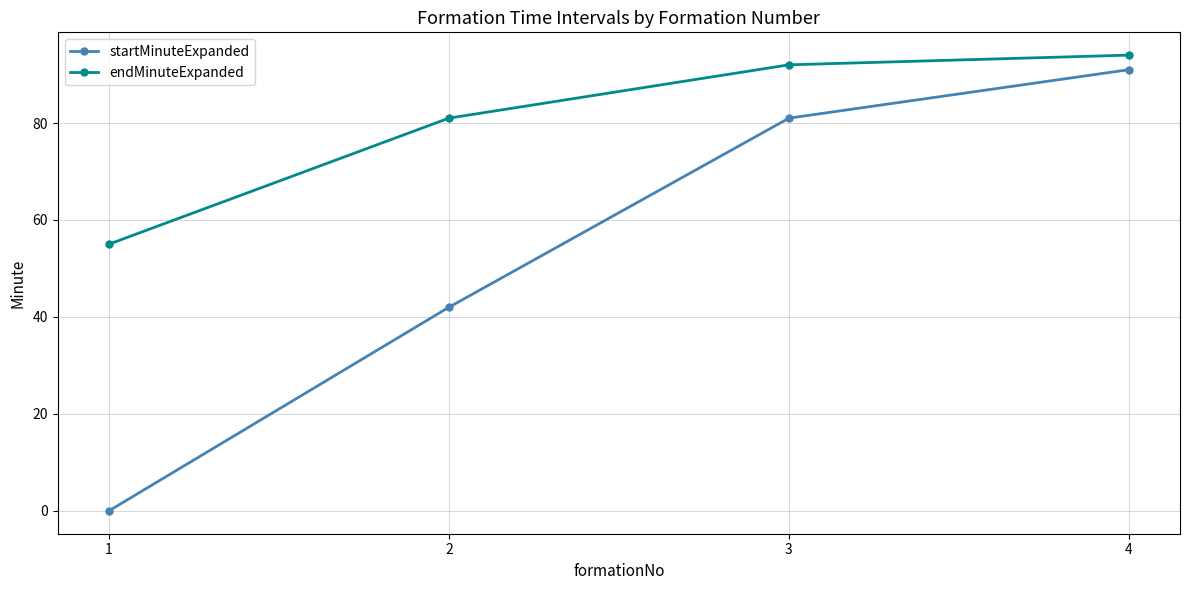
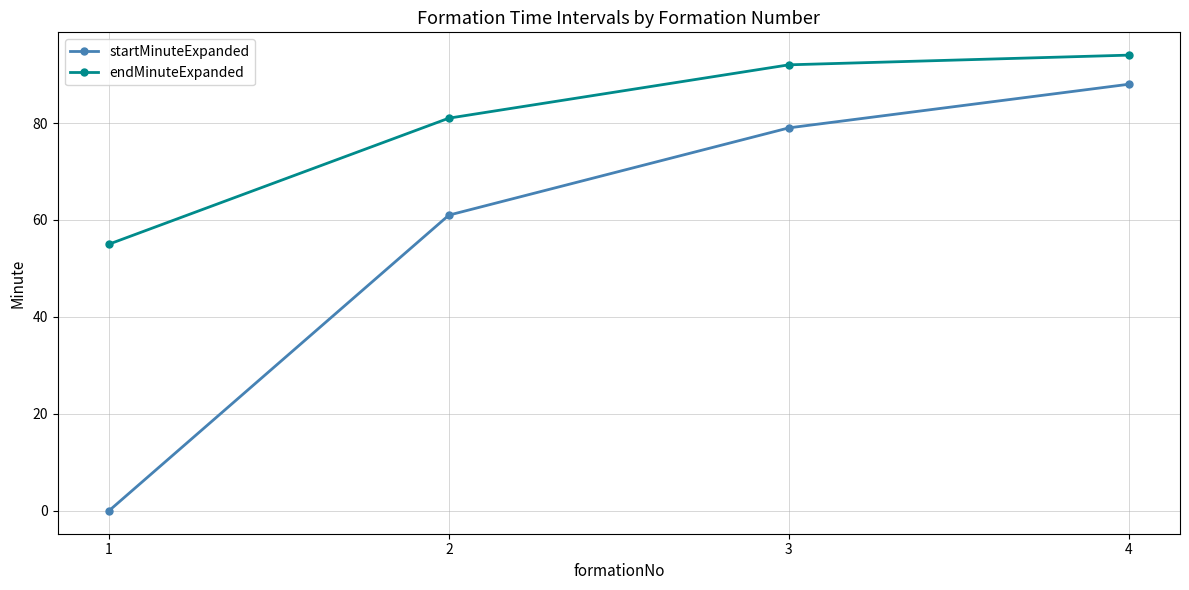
startMinuteExpanded, 2: 42 -> 61
startMinuteExpanded, 3: 81 -> 79
startMinuteExpanded, 4: 91 -> 88
